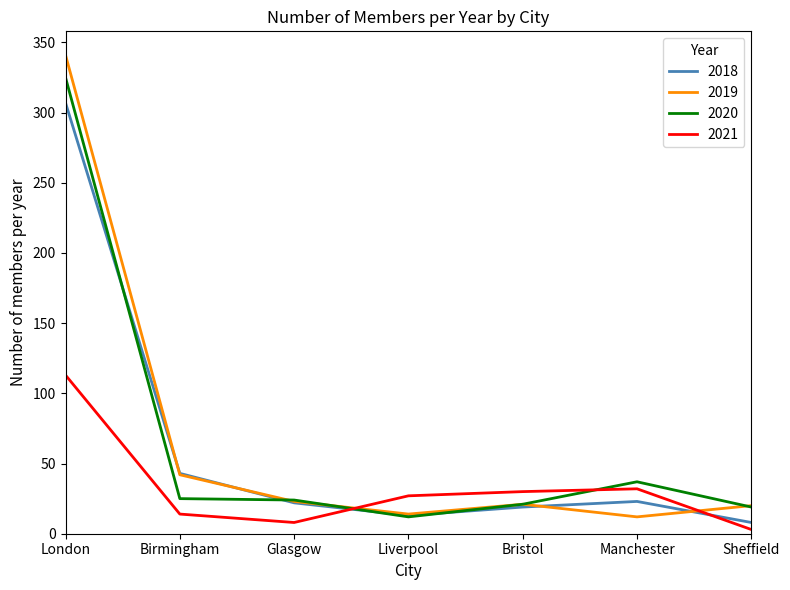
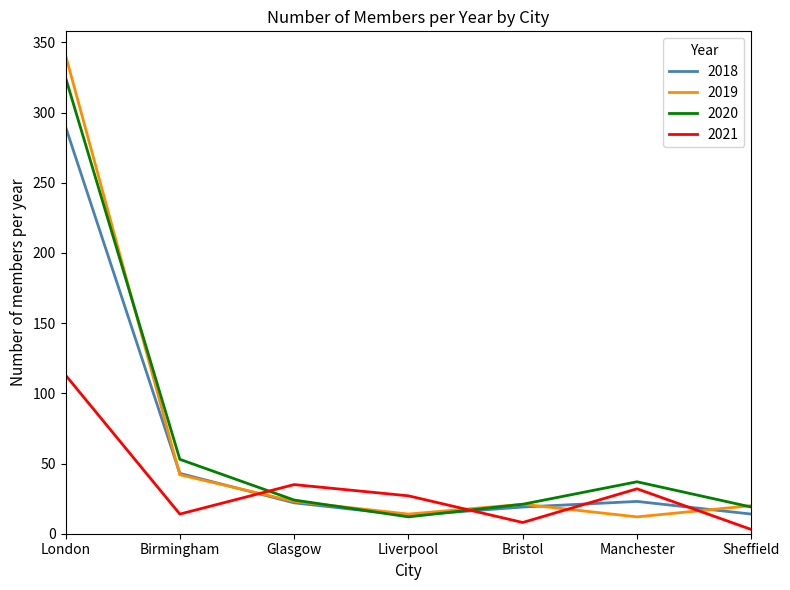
2018, London: 307 -> 290
2020, Birmingham: 25 -> 53
2021, Glasgow: 8 -> 35
2021, Bristol: 30 -> 8
2018, Sheffield: 8 -> 14
